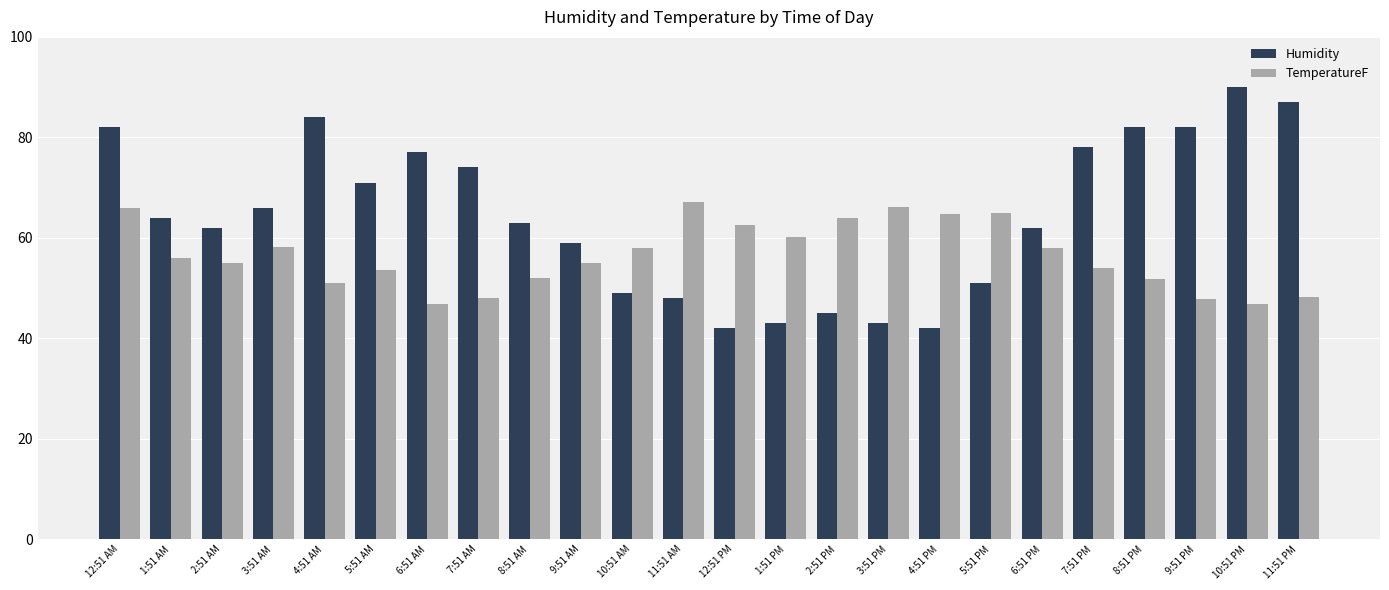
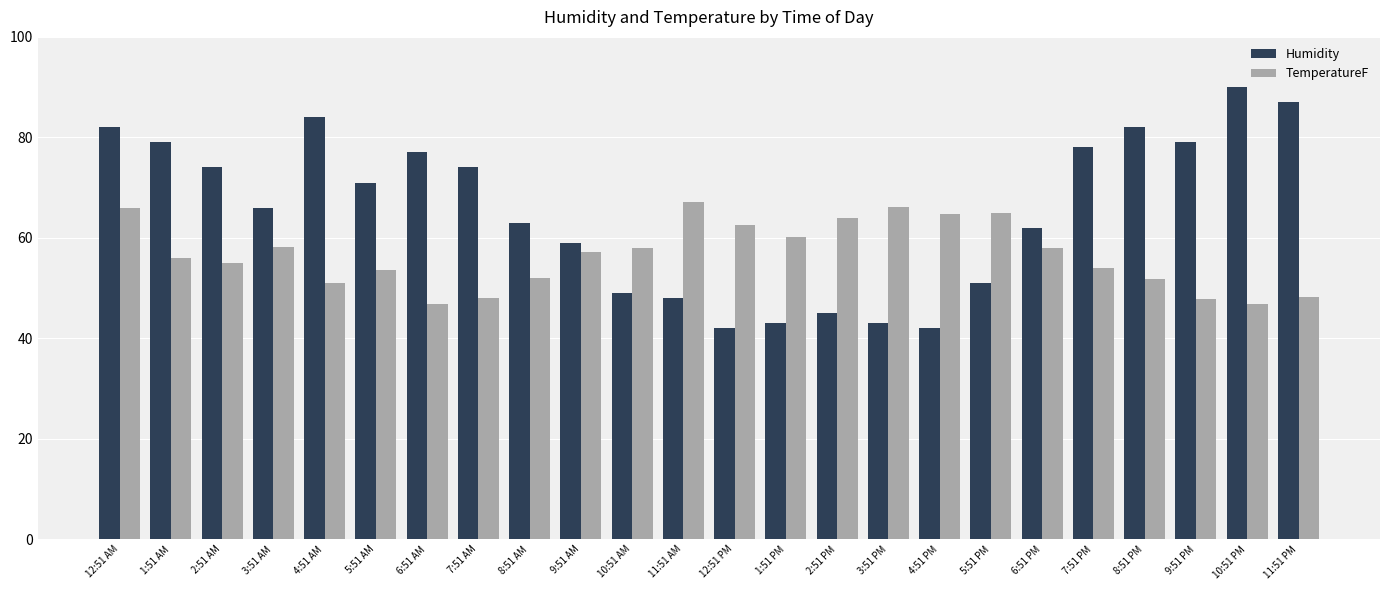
Humidity, 1:51 AM: 64 -> 79
Humidity, 2:51 AM: 62 -> 74
TemperatureF, 9:51 AM: 55 -> 57
Humidity, 9:51 PM: 82 -> 79
